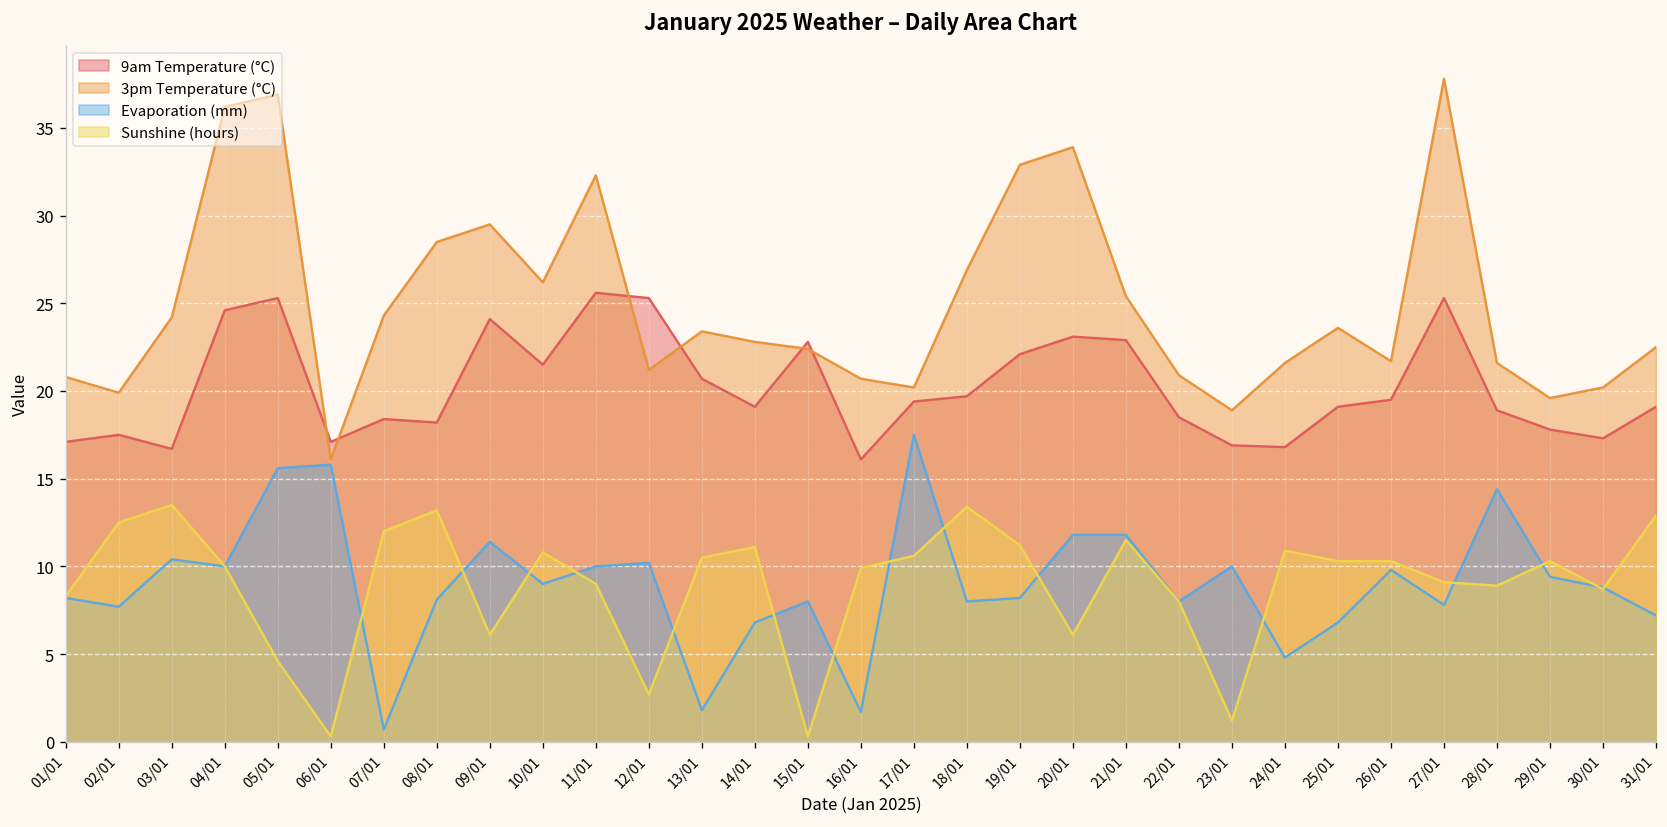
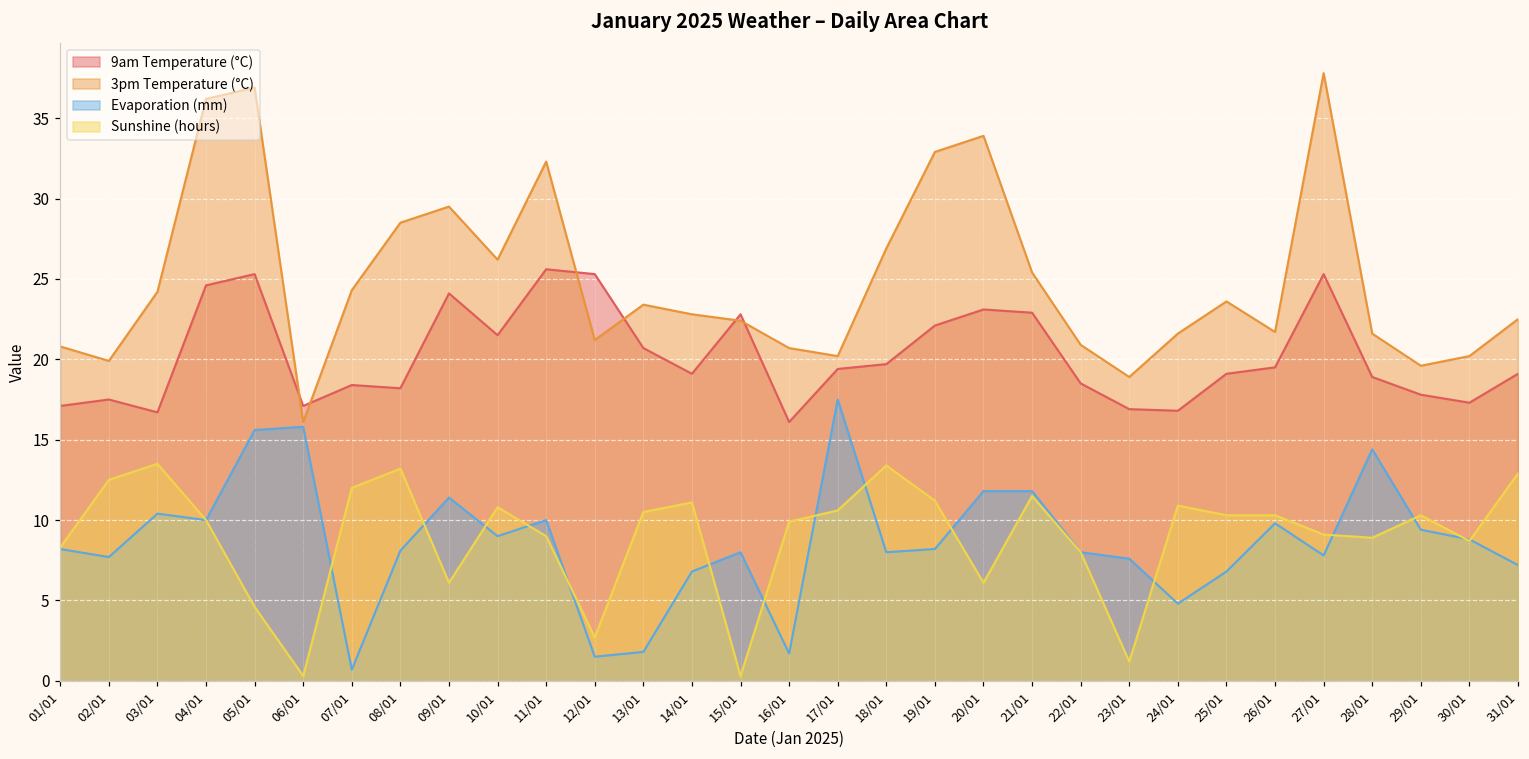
Evaporation (mm), 12/01: 10.2 -> 1.5
Evaporation (mm), 23/01: 10.0 -> 7.6
